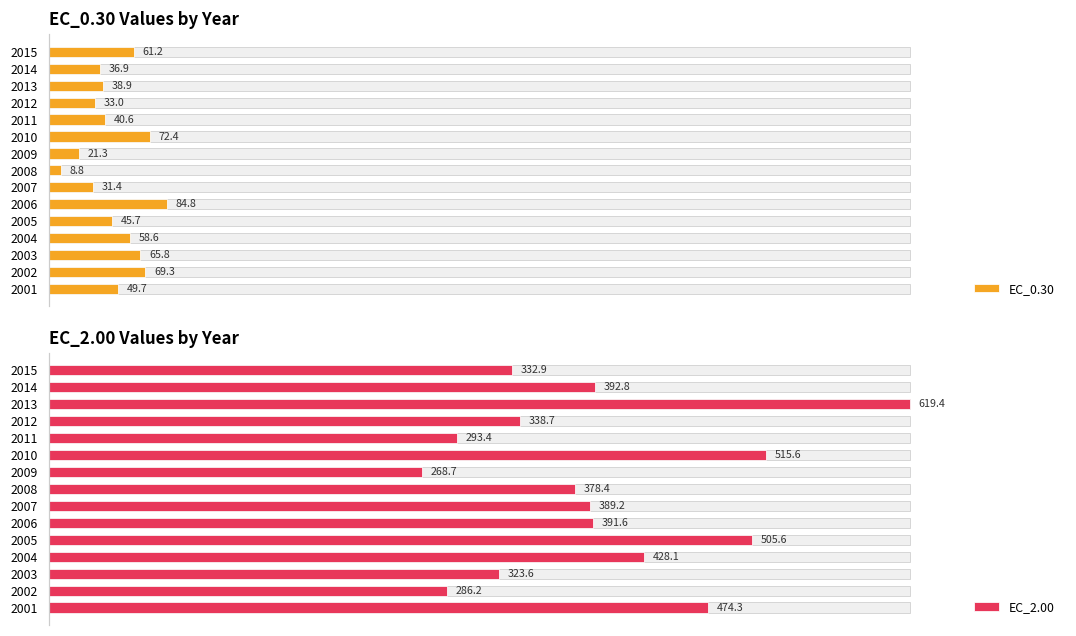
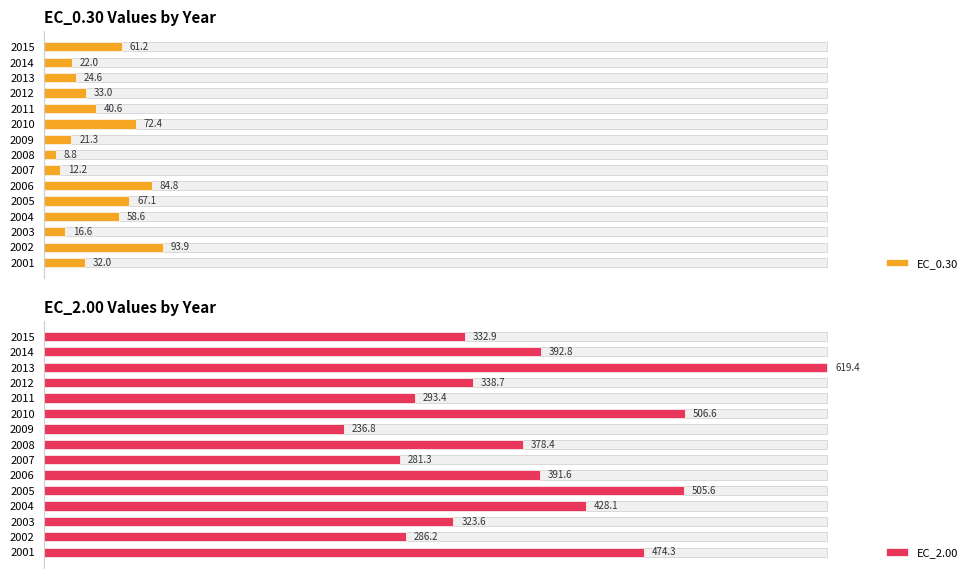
EC_0.30 Values by Year, EC_0.30, 2014: 36.9 -> 22.0
EC_0.30 Values by Year, EC_0.30, 2013: 38.9 -> 24.6
EC_0.30 Values by Year, EC_0.30, 2007: 31.4 -> 12.2
EC_0.30 Values by Year, EC_0.30, 2005: 45.7 -> 67.1
EC_0.30 Values by Year, EC_0.30, 2003: 65.8 -> 16.6
EC_0.30 Values by Year, EC_0.30, 2002: 69.3 -> 93.9
EC_0.30 Values by Year, EC_0.30, 2001: 49.7 -> 32.0
EC_2.00 Values by Year, EC_2.00, 2010: 515.6 -> 506.6
EC_2.00 Values by Year, EC_2.00, 2009: 268.7 -> 236.8
EC_2.00 Values by Year, EC_2.00, 2007: 389.2 -> 281.3
